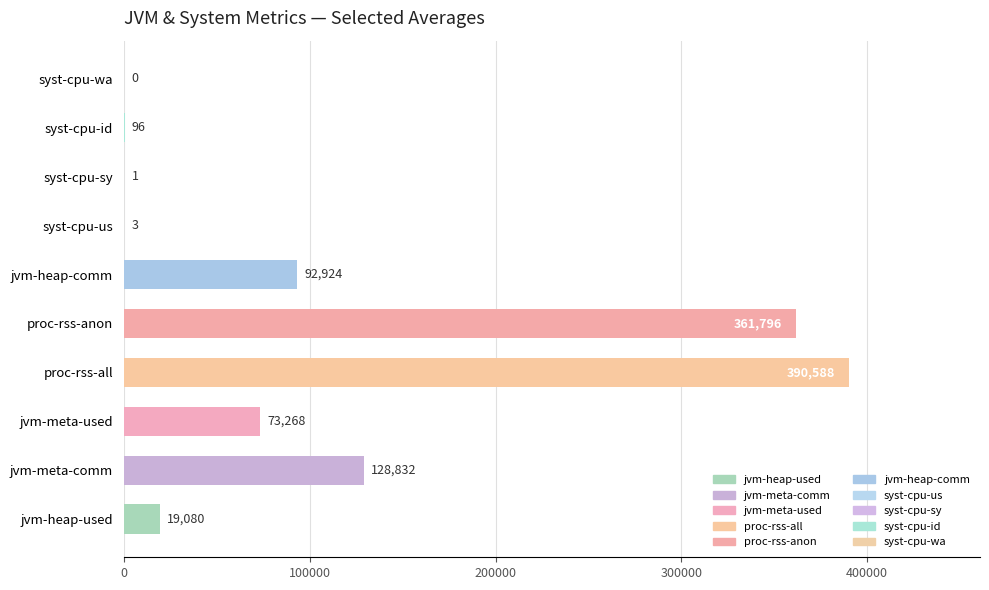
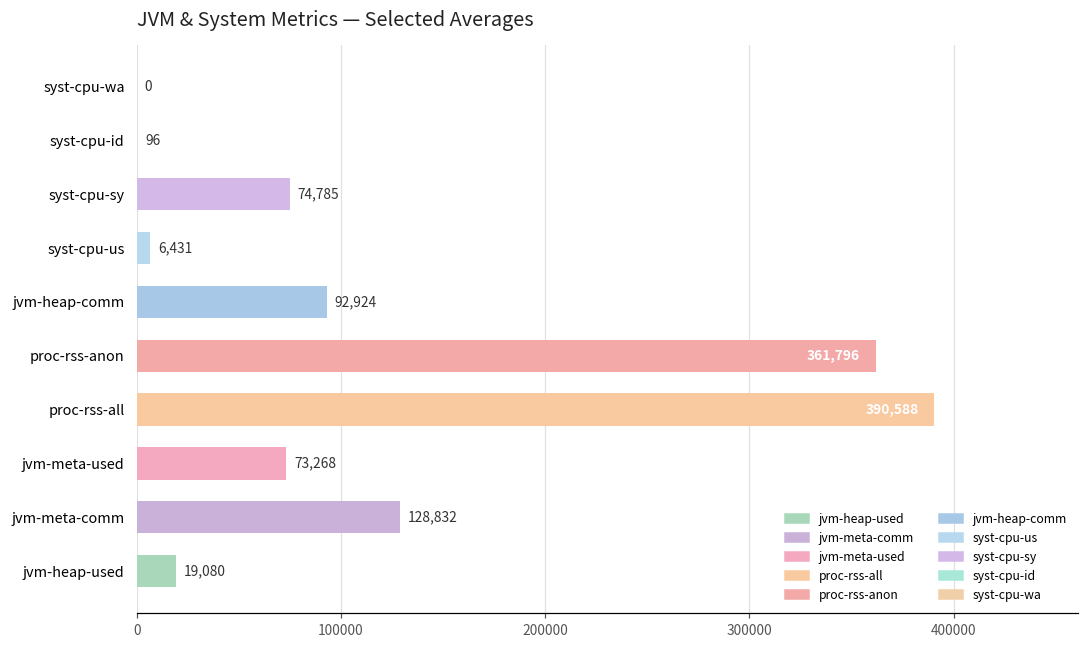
syst-cpu-sy: 1 -> 74,785
syst-cpu-us: 3 -> 6,431
